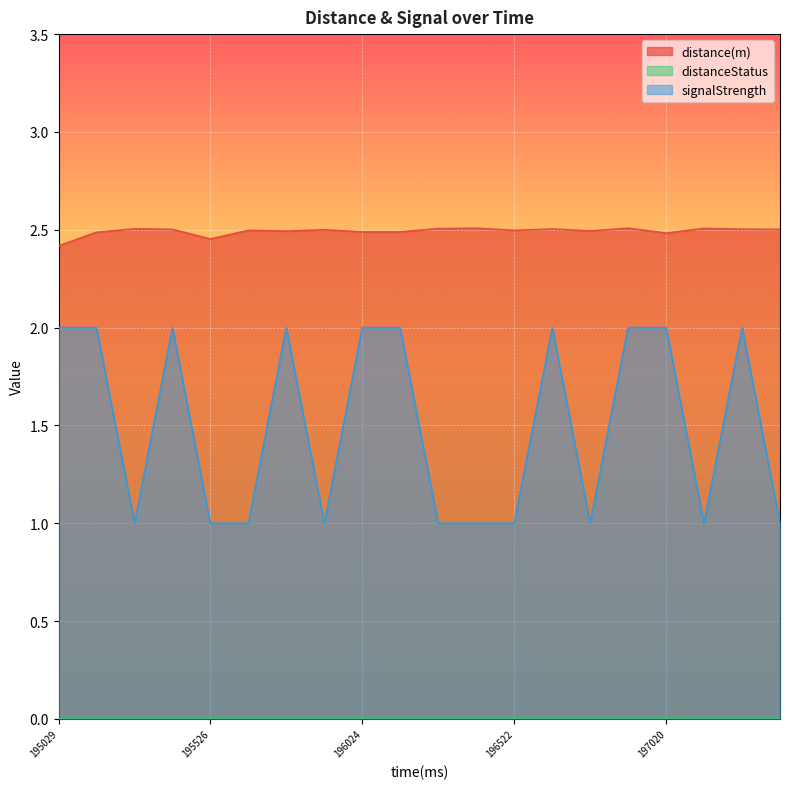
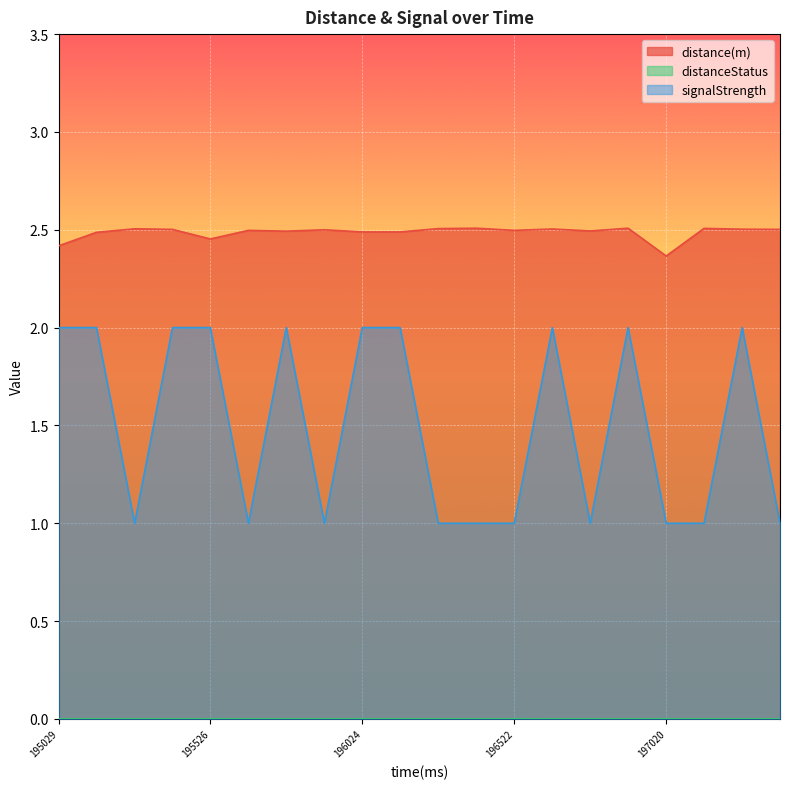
signalStrength, 195526: 1 -> 2
distance(m), 197020: 2.48 -> 2.37
signalStrength, 197020: 2 -> 1
